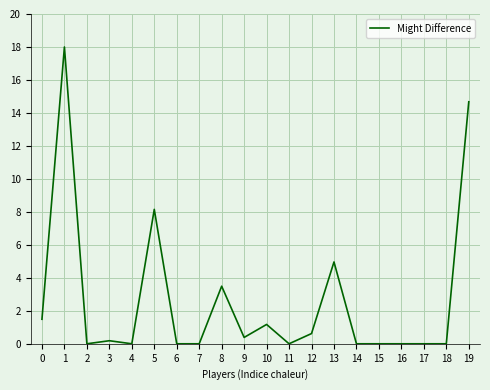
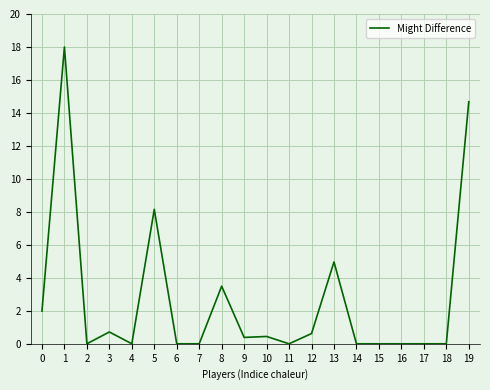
0: 1.5 -> 2.0
3: 0.2 -> 0.7
10: 1.2 -> 0.4
